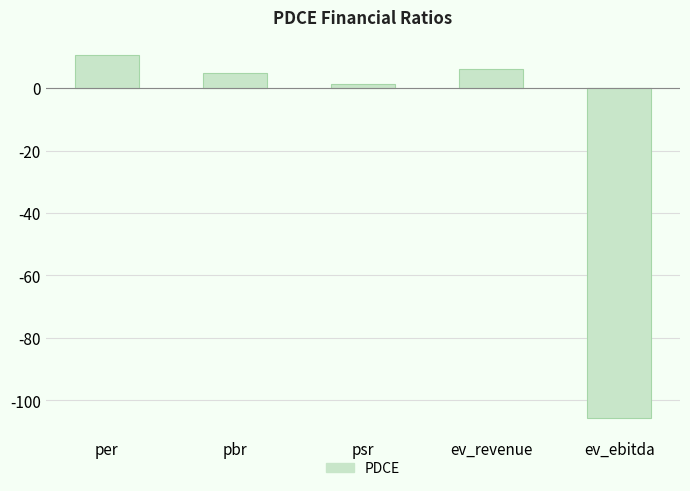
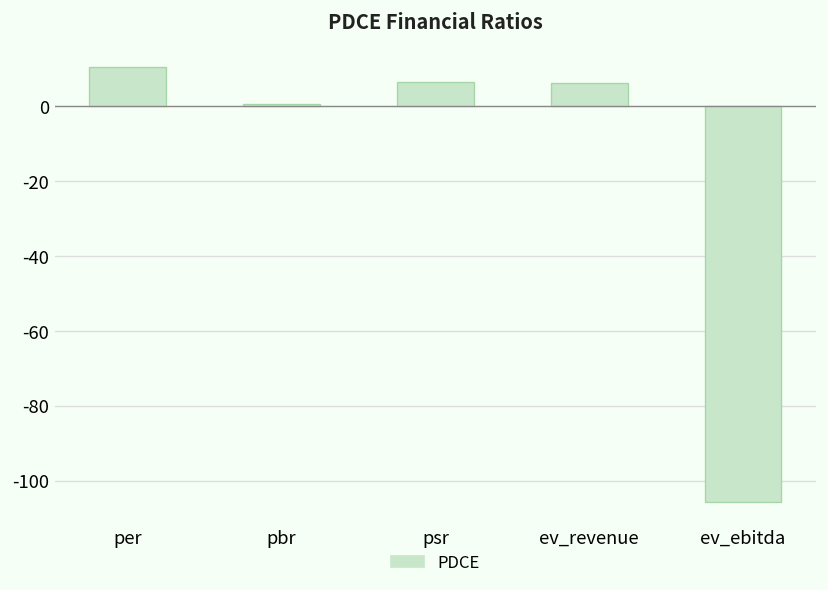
pbr: 5 -> 1
psr: 1 -> 7
